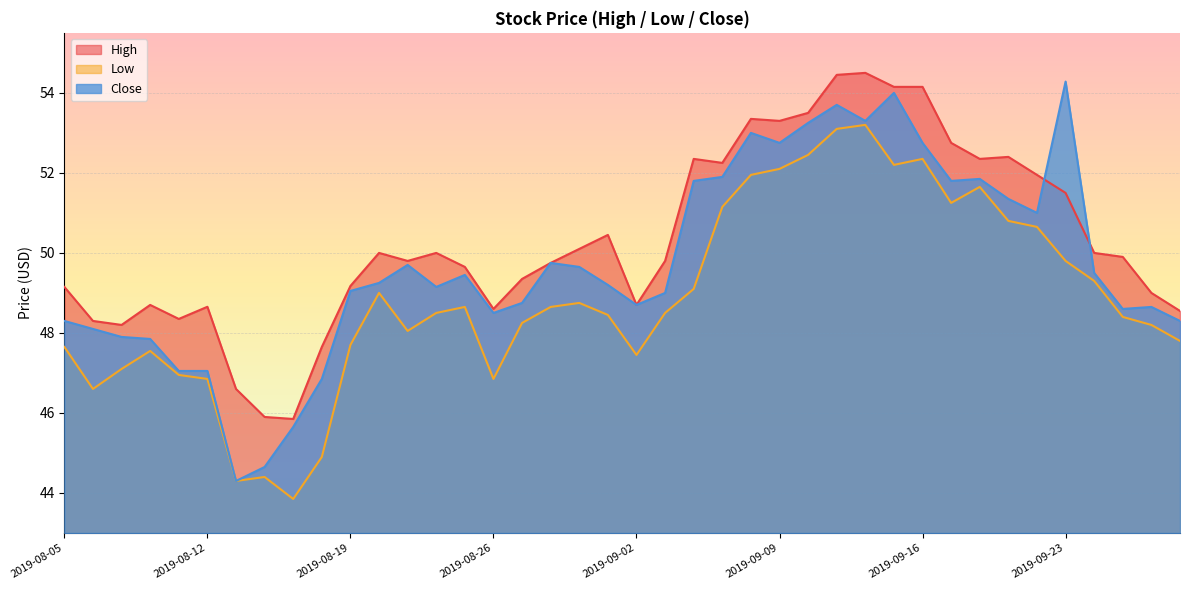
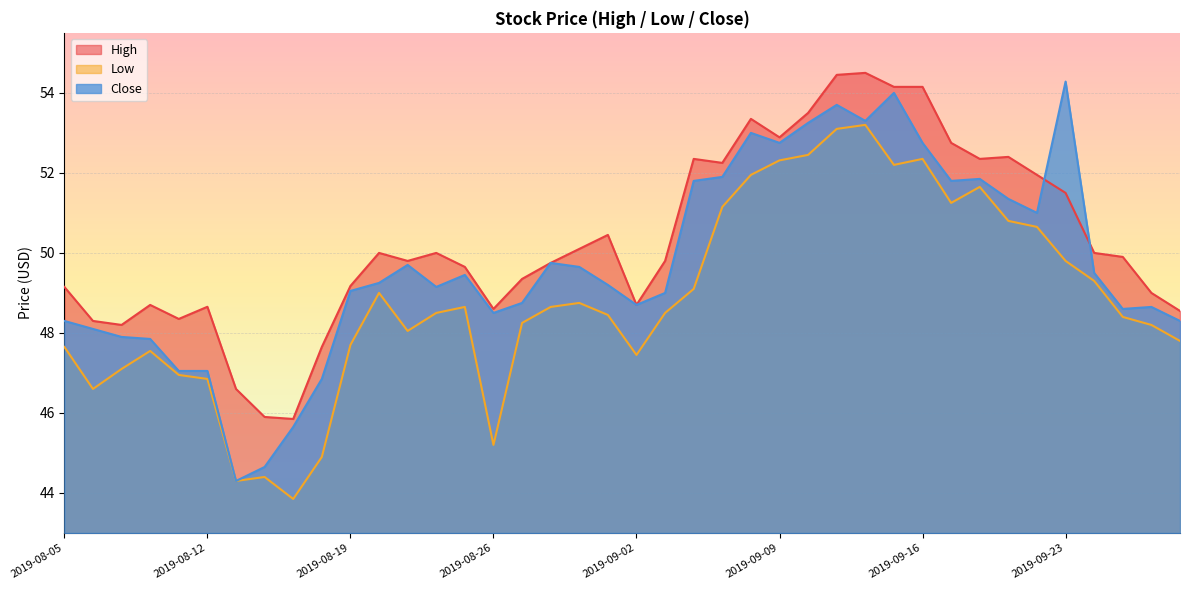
Low, 2019-08-26: 46.8 -> 45.2
High, 2019-09-09: 53.3 -> 52.9
Low, 2019-09-09: 52.1 -> 52.3
